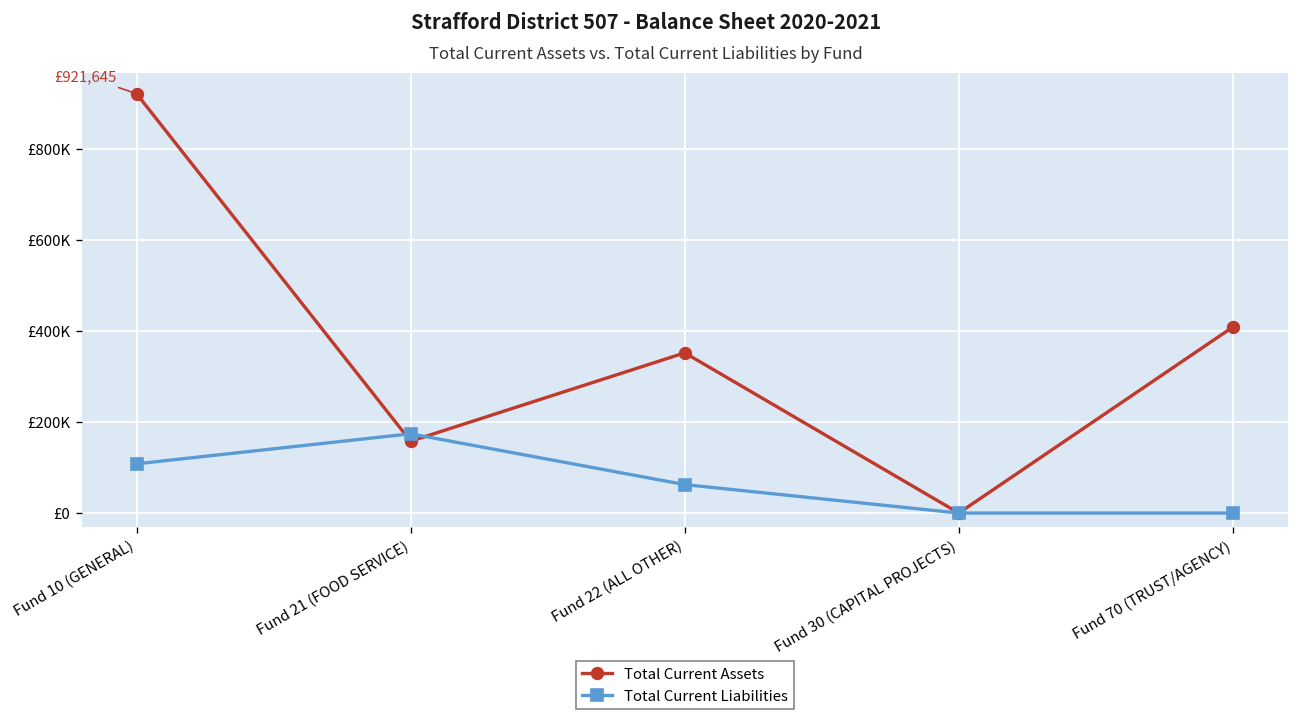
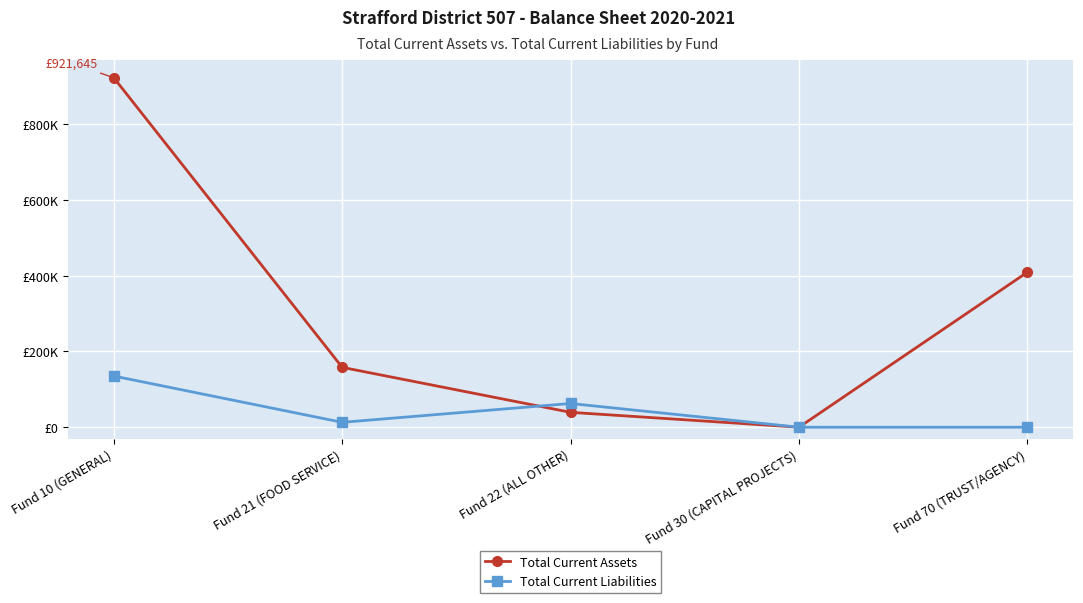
Total Current Liabilities, Fund 10 (GENERAL): £110000 -> £130000
Total Current Liabilities, Fund 21 (FOOD SERVICE): £170000 -> £10000
Total Current Assets, Fund 22 (ALL OTHER): £350000 -> £40000
